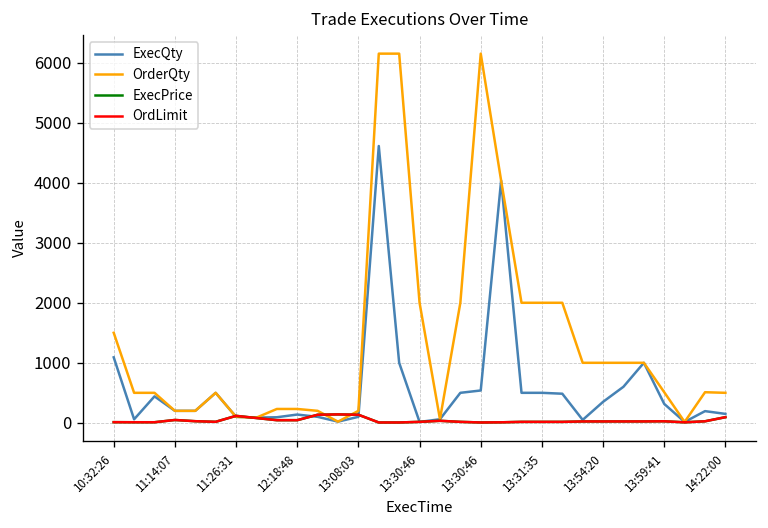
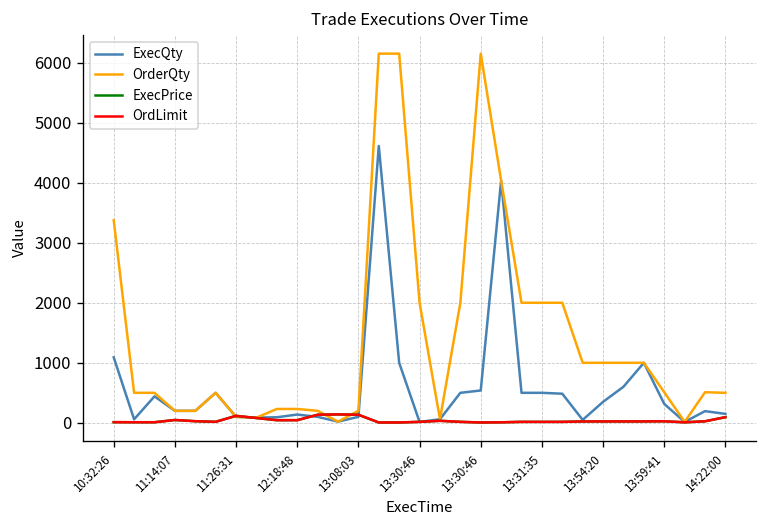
OrderQty, 10:32:26: 1500 -> 3400
